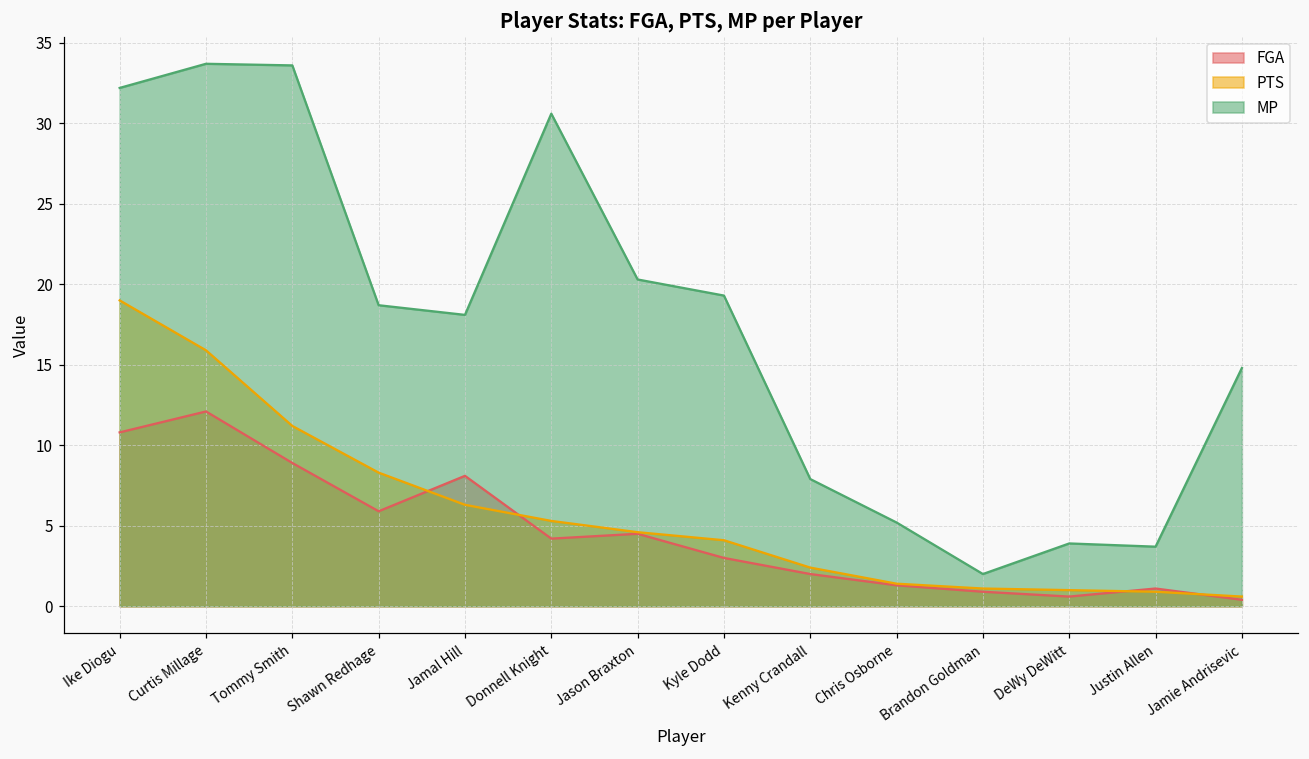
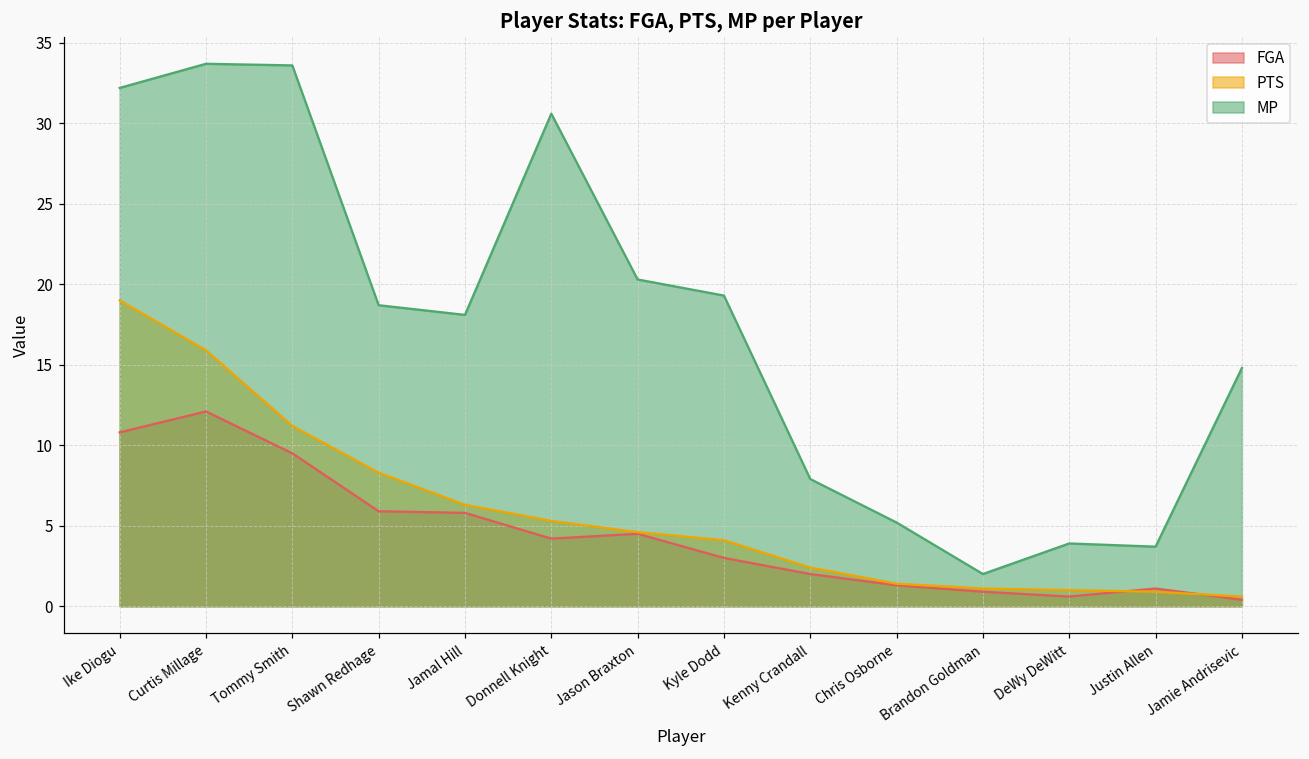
FGA, Tommy Smith: 8.9 -> 9.5
FGA, Jamal Hill: 8.1 -> 5.8
